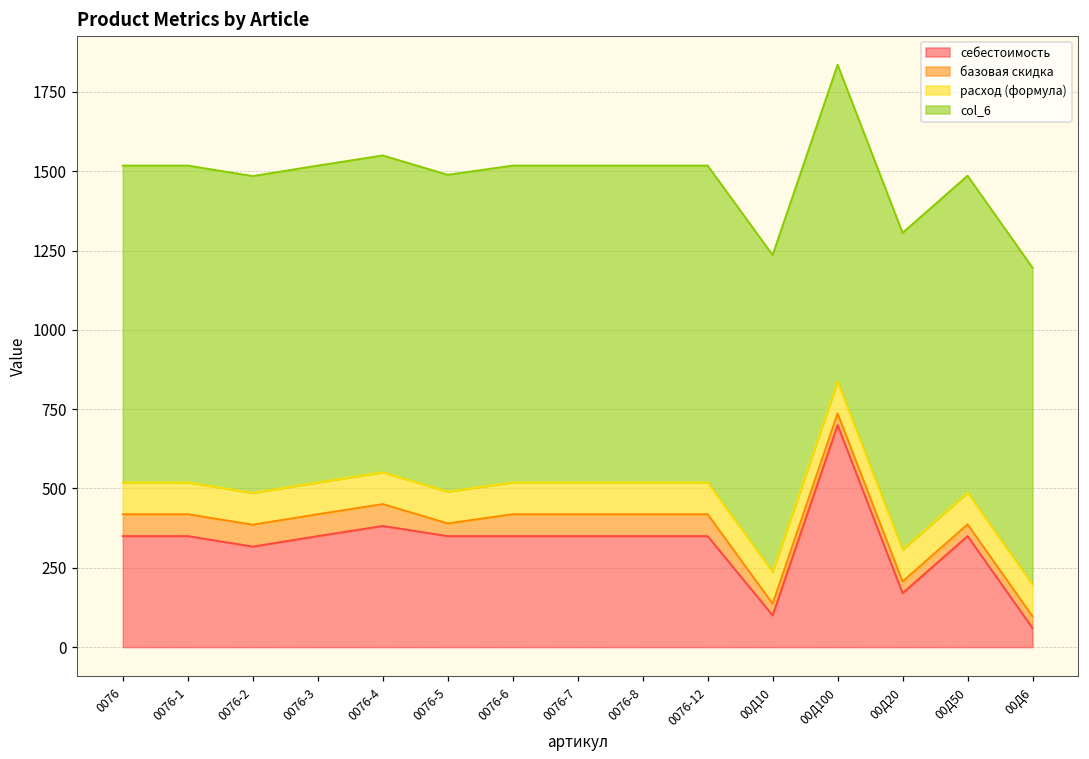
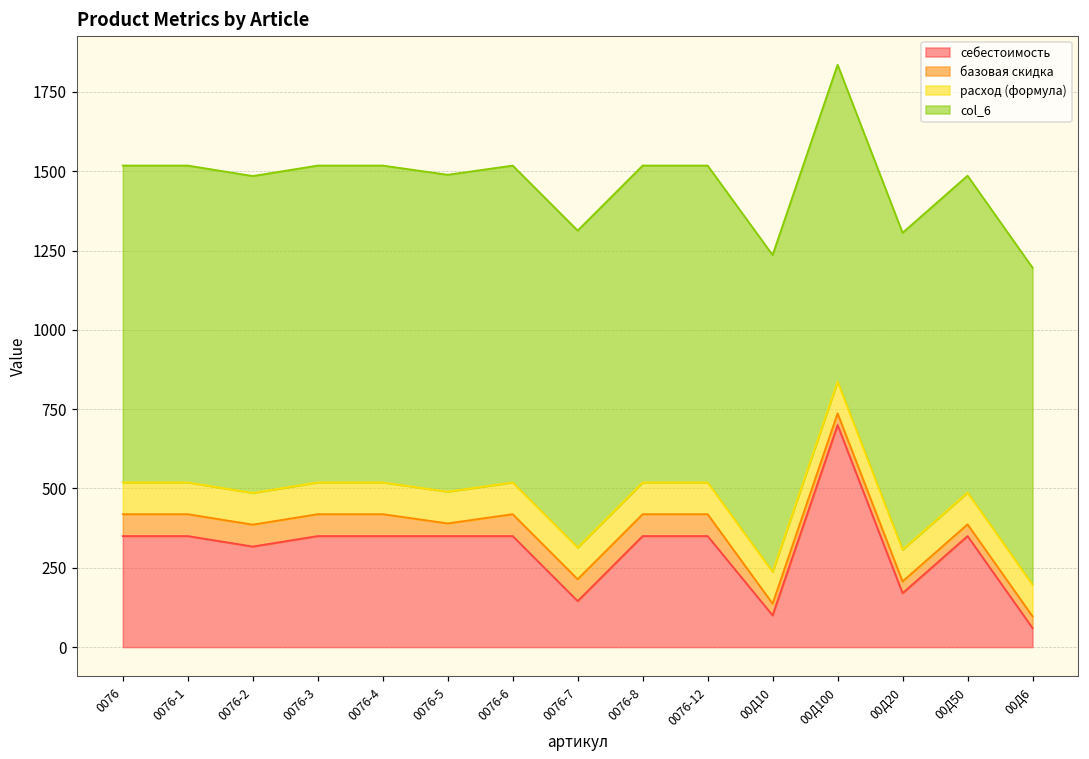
себестоимость, 0076-4: 380 -> 350
себестоимость, 0076-7: 350 -> 150
